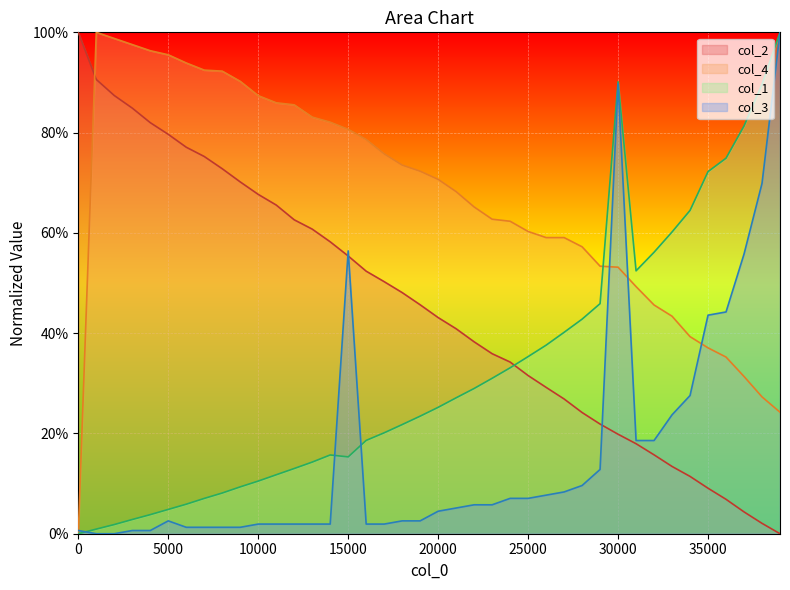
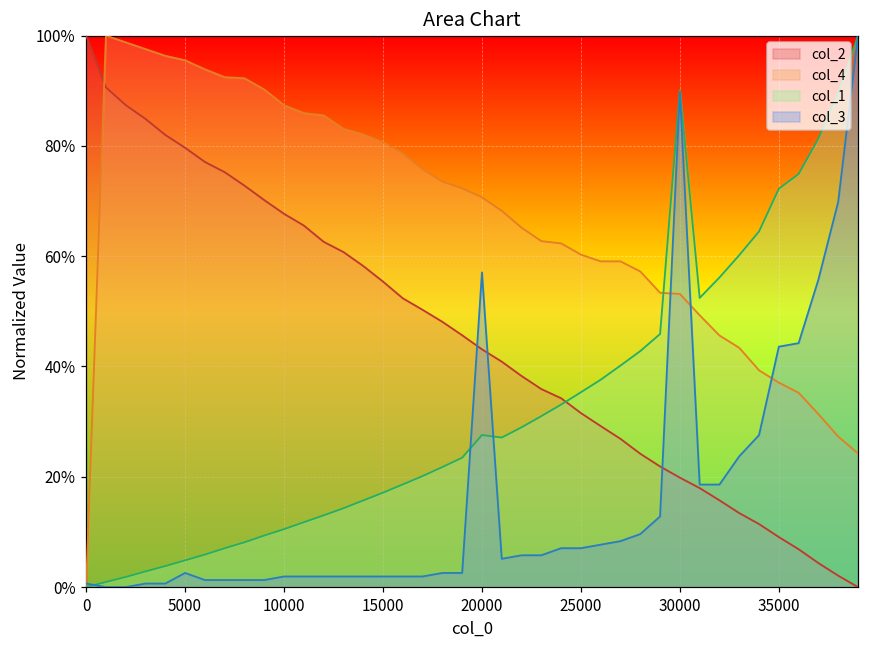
col_1, 15000: 15% -> 17%
col_3, 15000: 56% -> 2%
col_1, 20000: 25% -> 28%
col_3, 20000: 4% -> 57%
